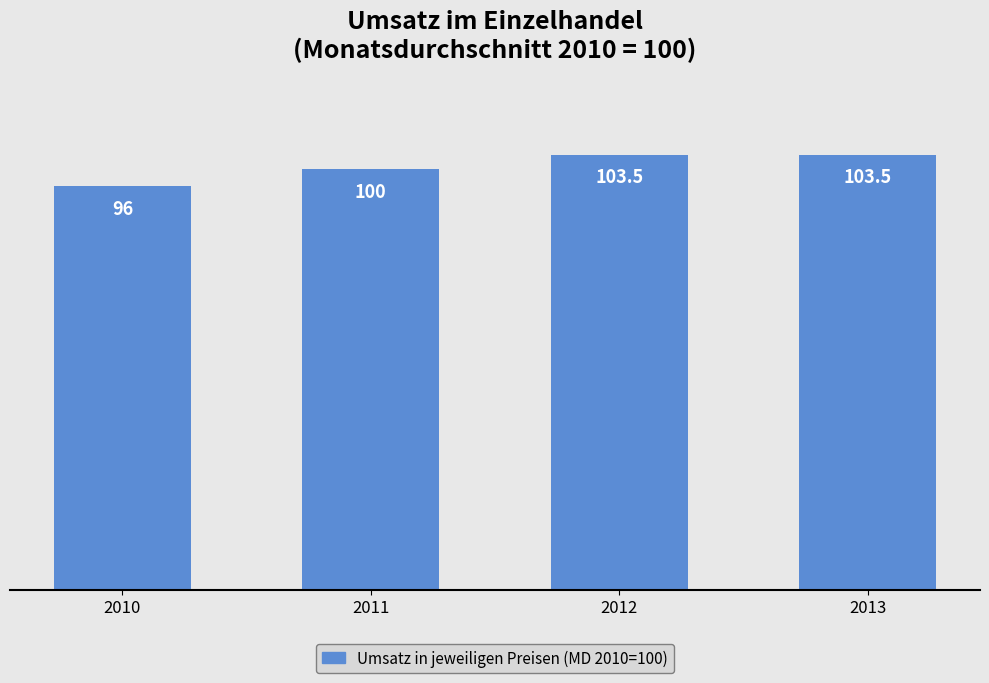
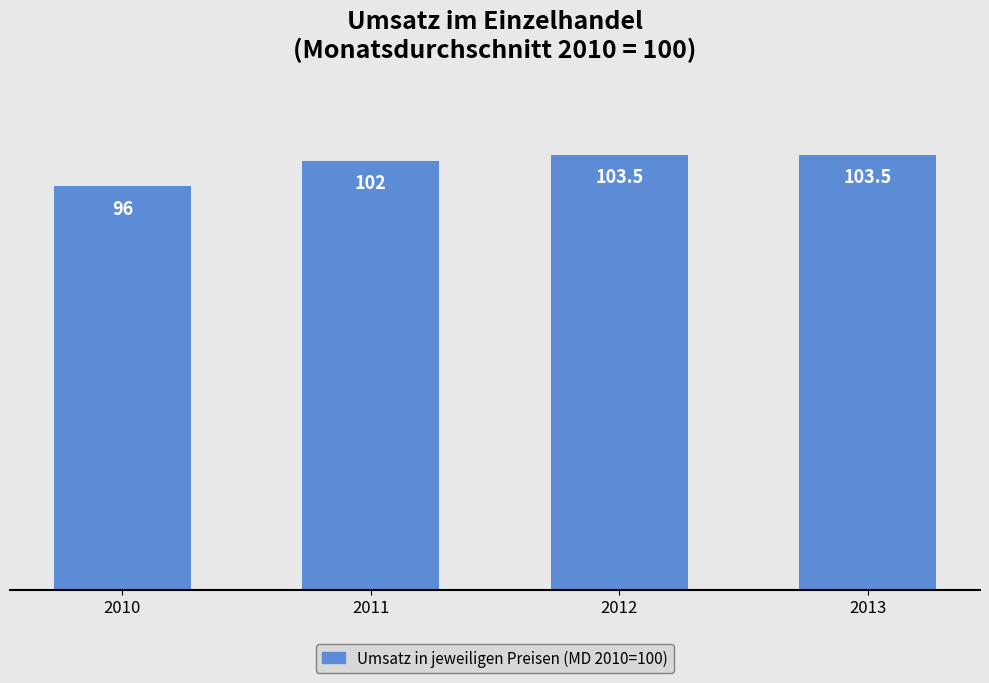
2011: 100 -> 102
